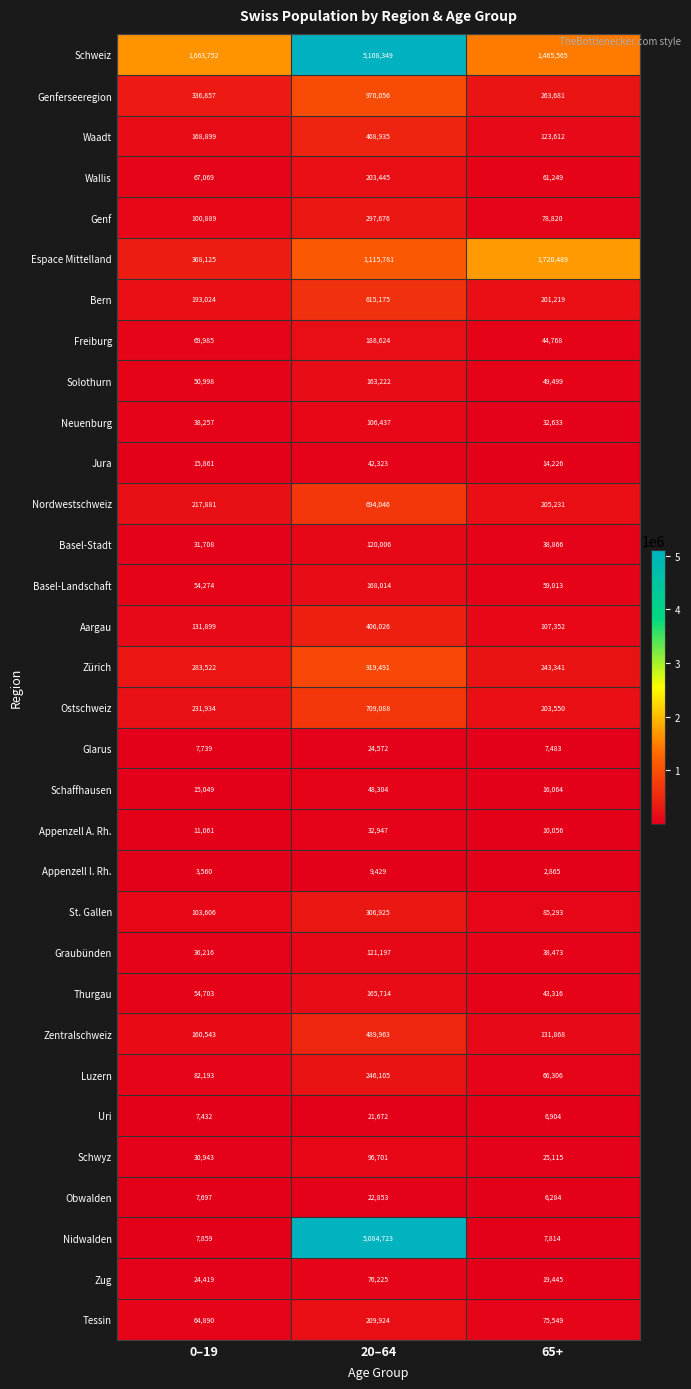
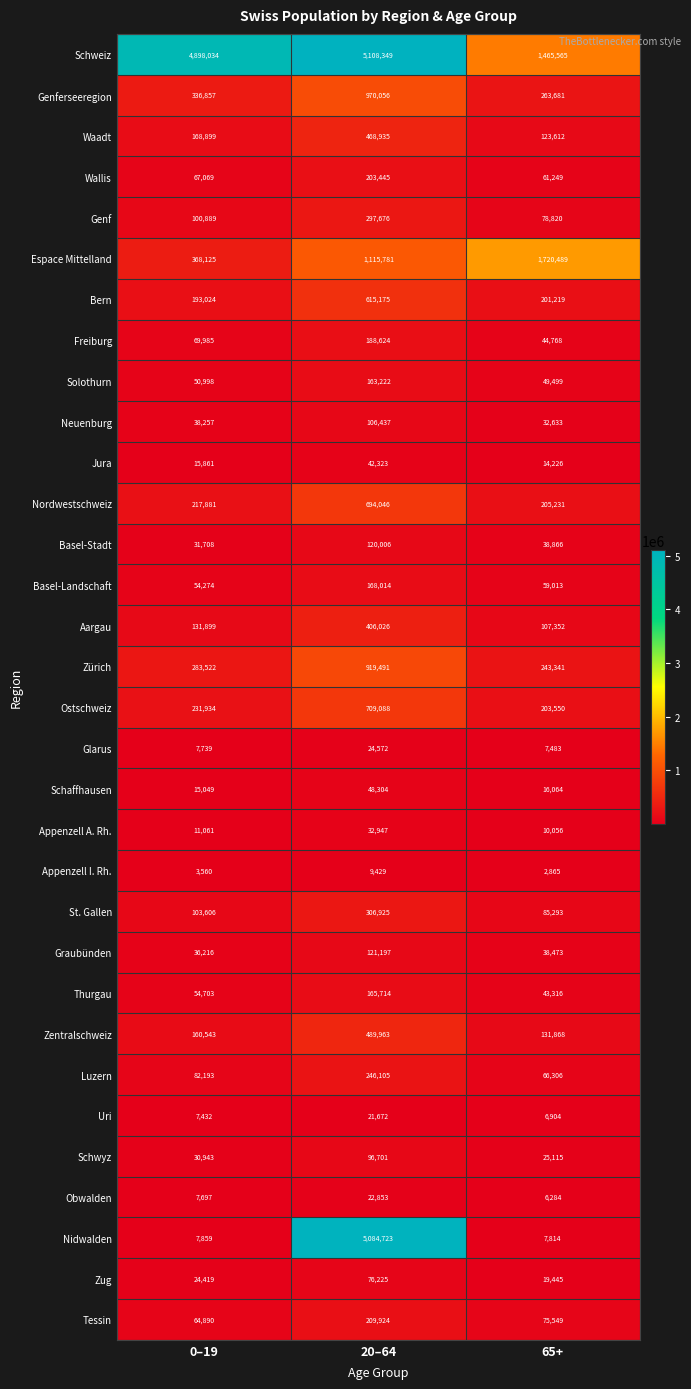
Schweiz, 0–19: 1,663,752 -> 4,898,034
